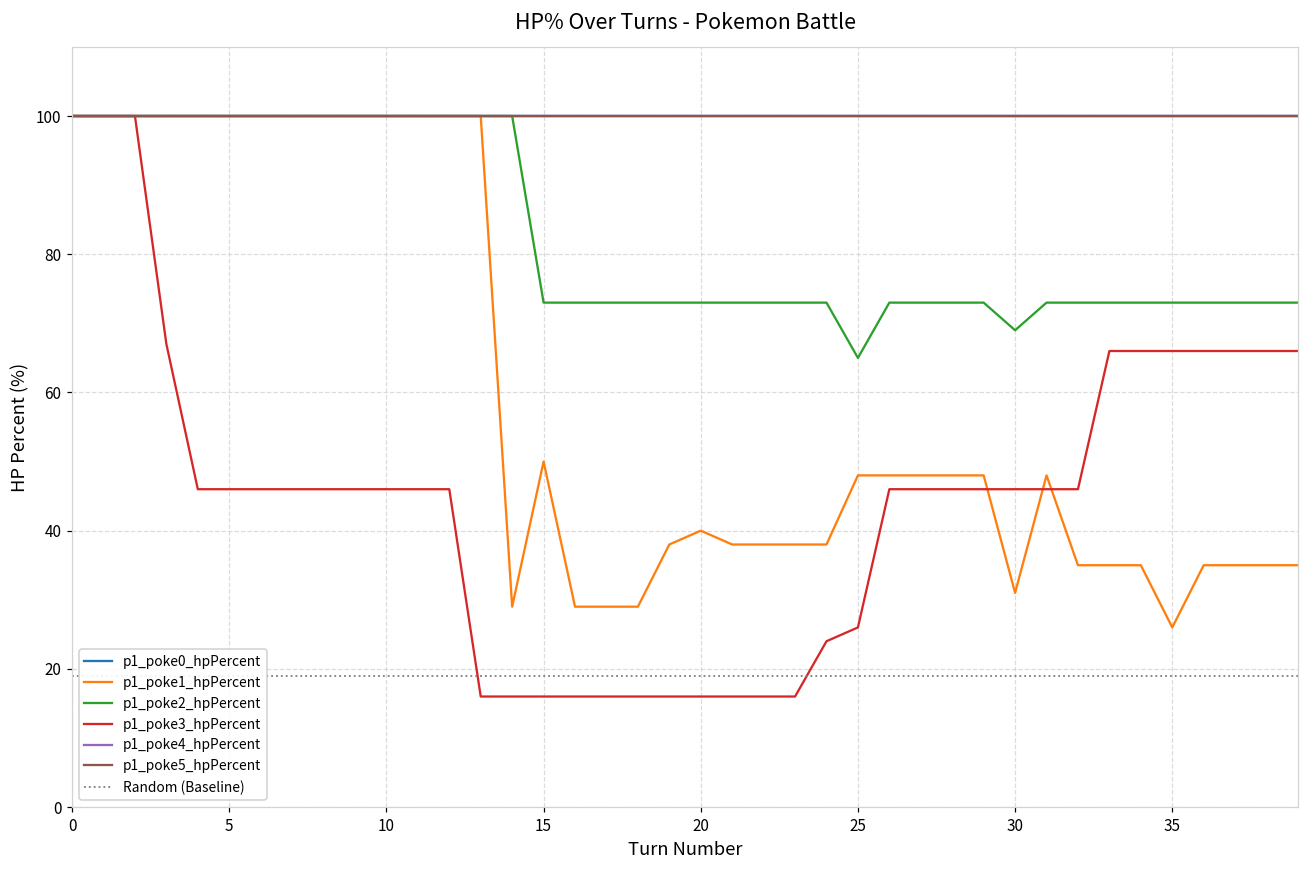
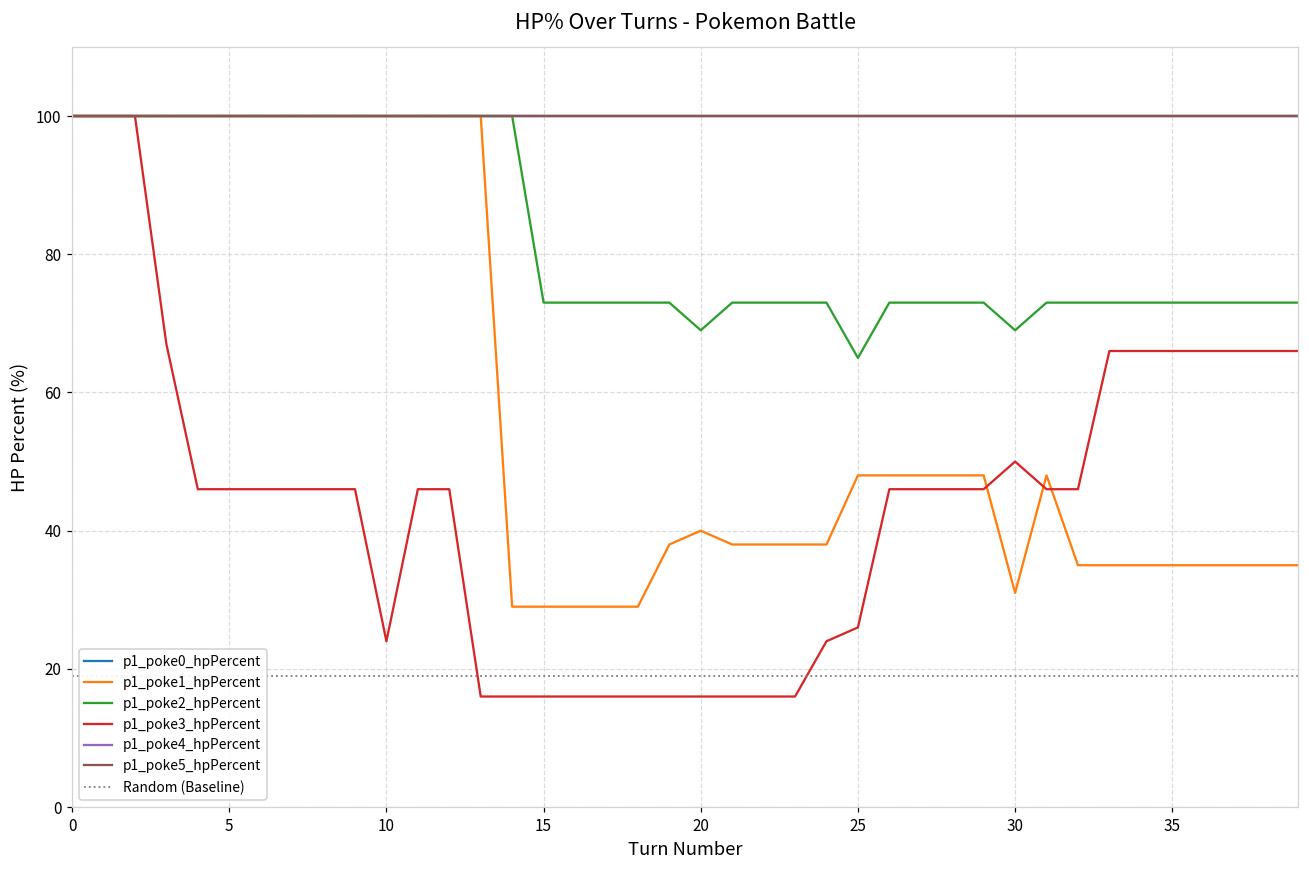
p1_poke3_hpPercent, 10: 46 -> 24
p1_poke1_hpPercent, 15: 50 -> 29
p1_poke2_hpPercent, 20: 73 -> 69
p1_poke3_hpPercent, 30: 46 -> 50
p1_poke1_hpPercent, 35: 26 -> 35
